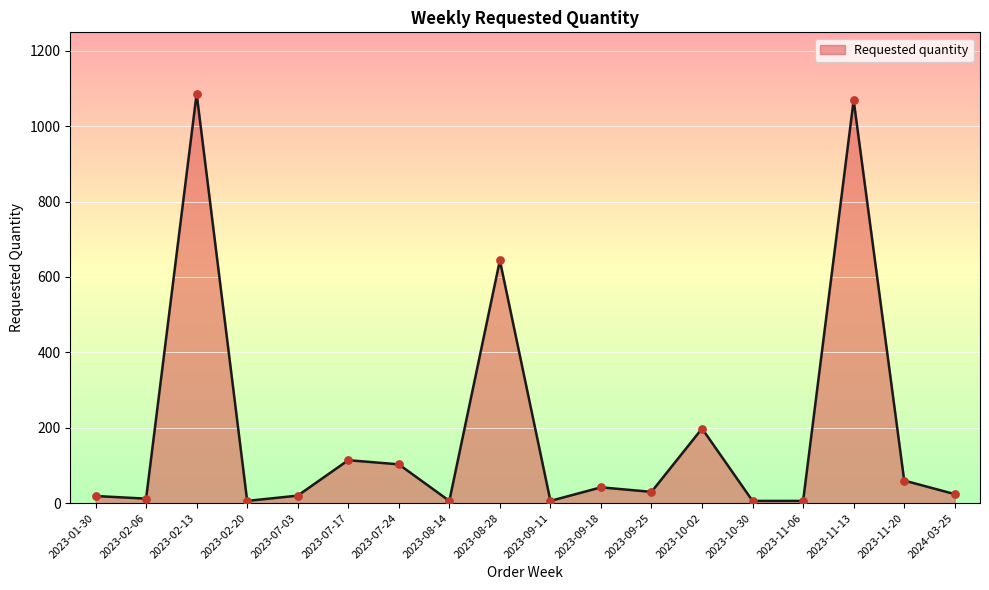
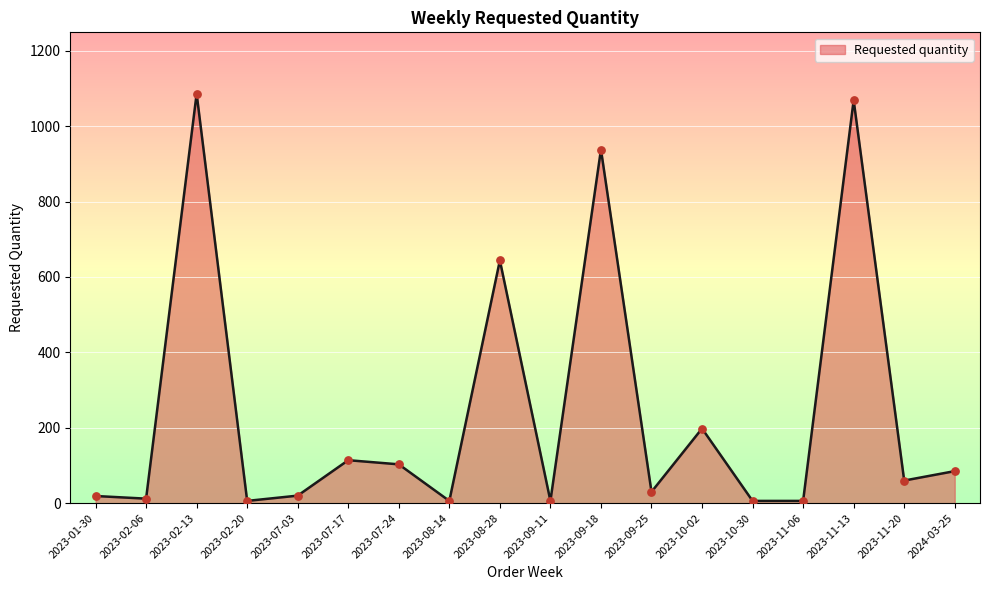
2023-09-18: 40 -> 940
2024-03-25: 20 -> 90
